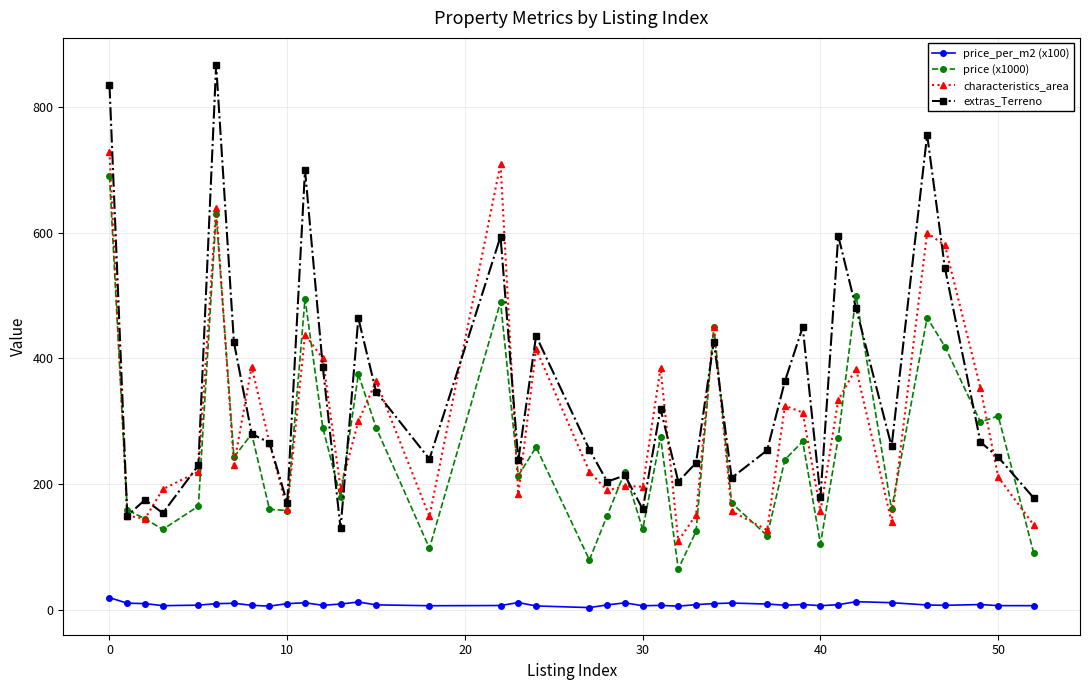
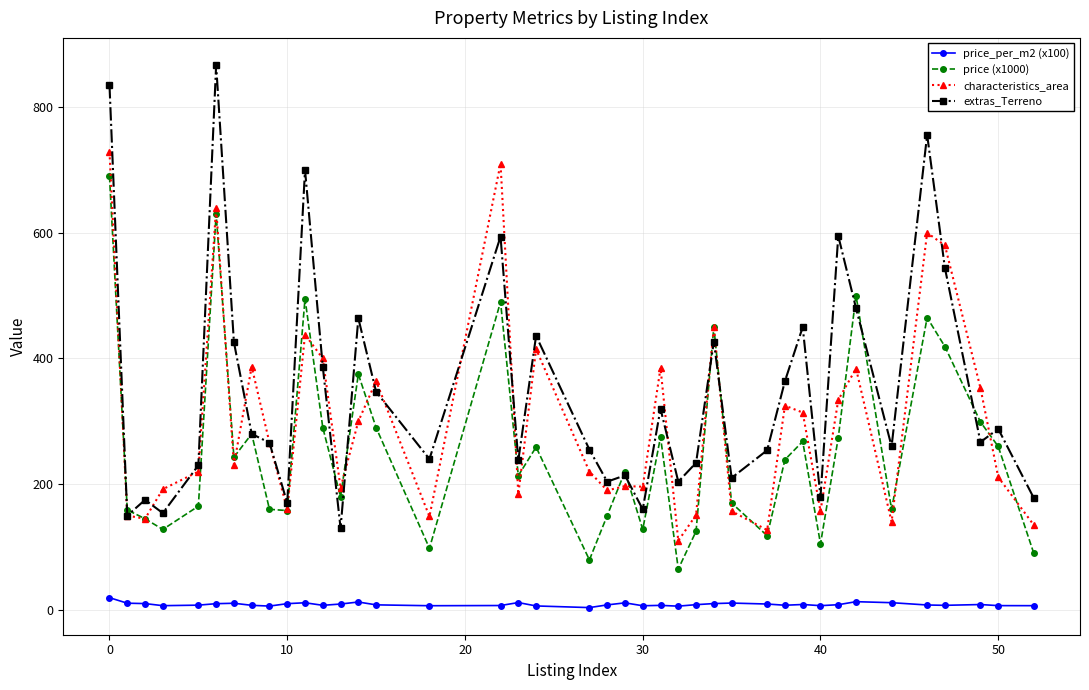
price (x1000), 50: 310 -> 260
extras_Terreno, 50: 240 -> 290
